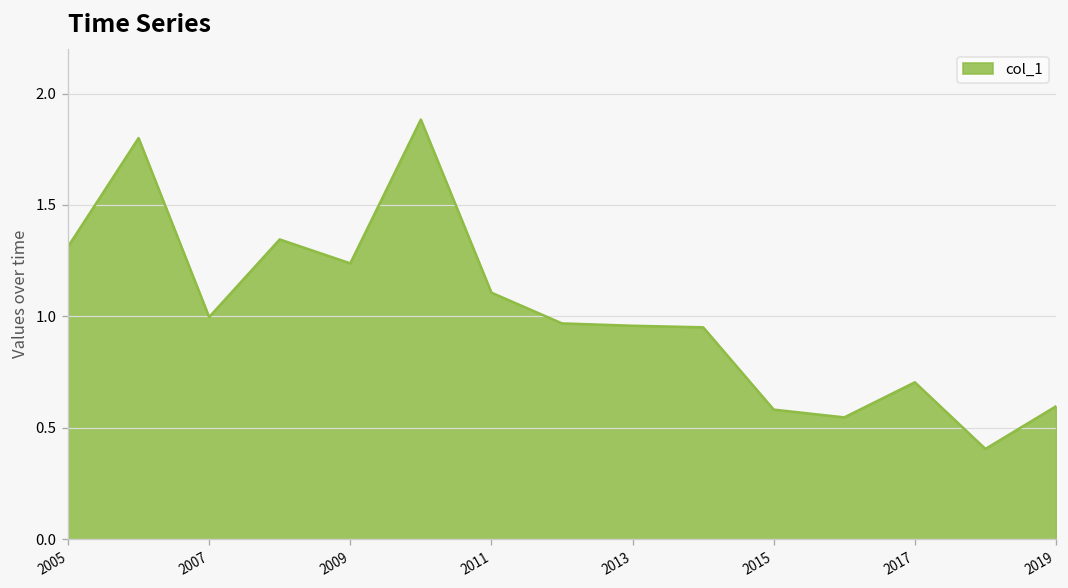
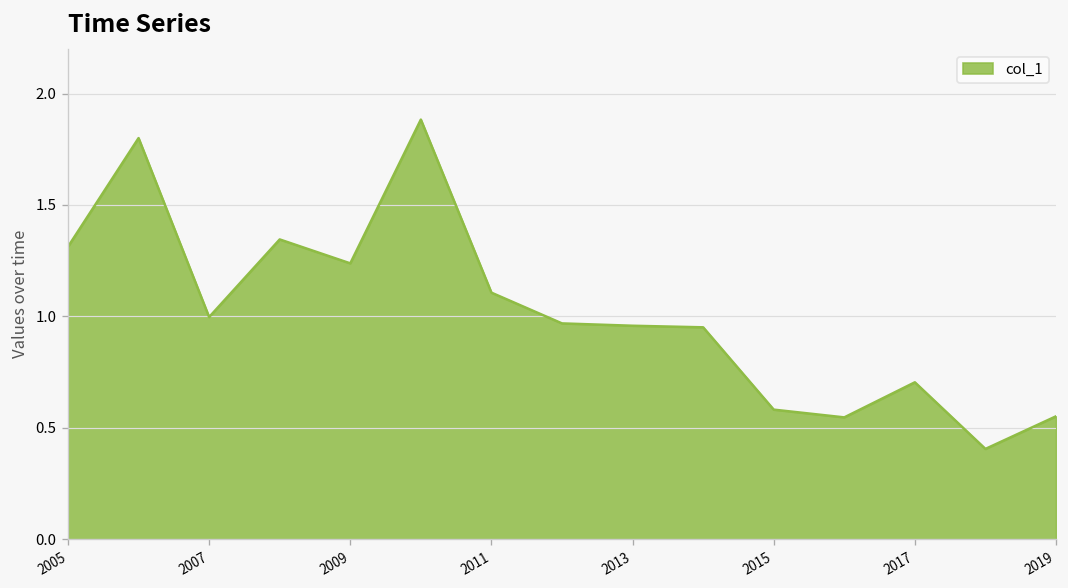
2019: 0.60 -> 0.55
